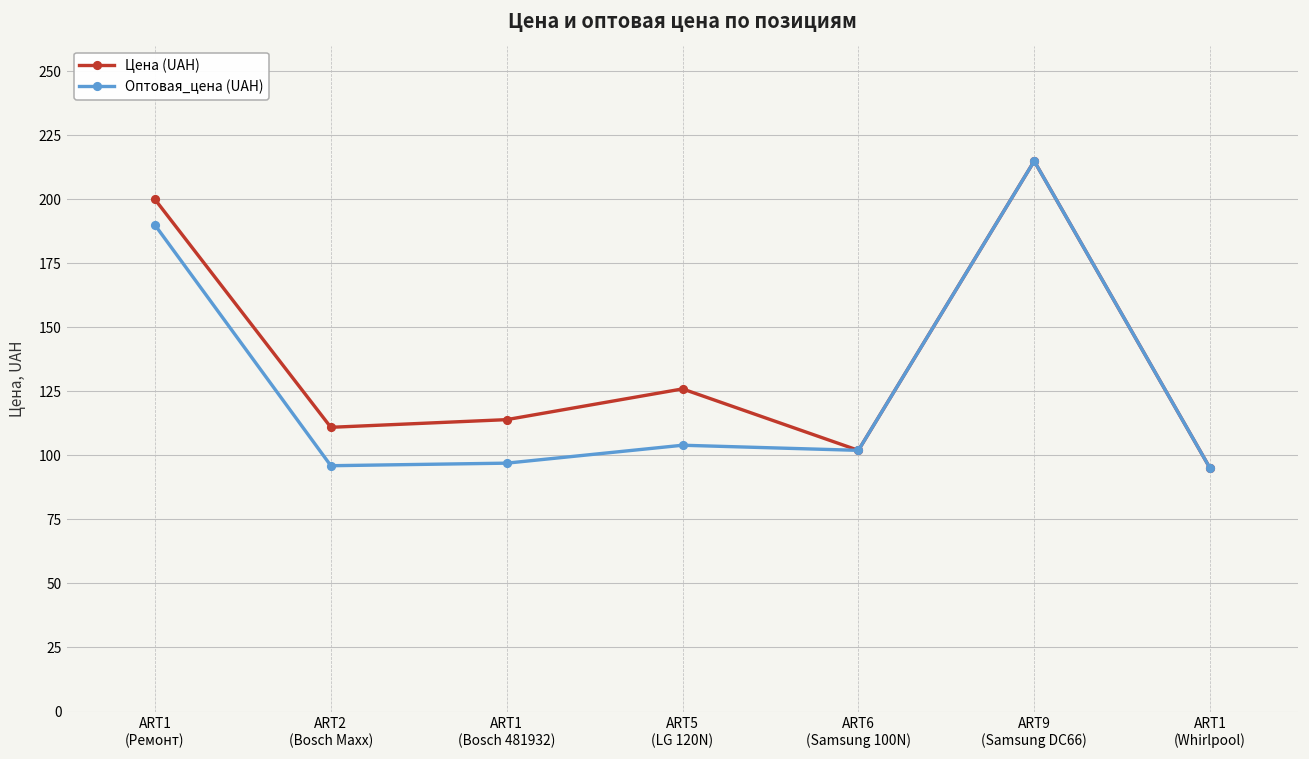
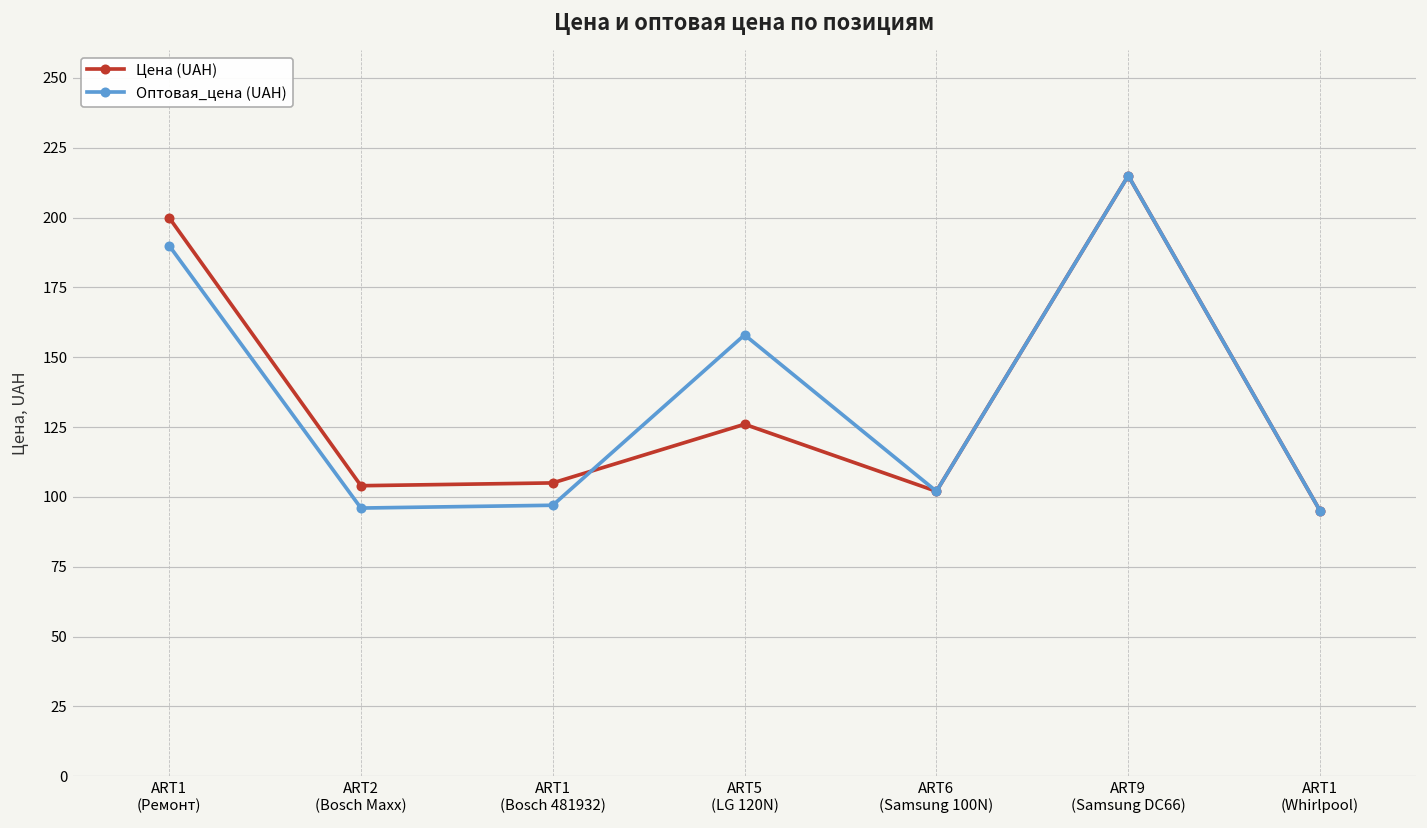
Цена (UAH), ART2 (Bosch Maxx): 111 -> 104
Цена (UAH), ART1 (Bosch 481932): 114 -> 105
Оптовая_цена (UAH), ART5 (LG 120N): 104 -> 158
